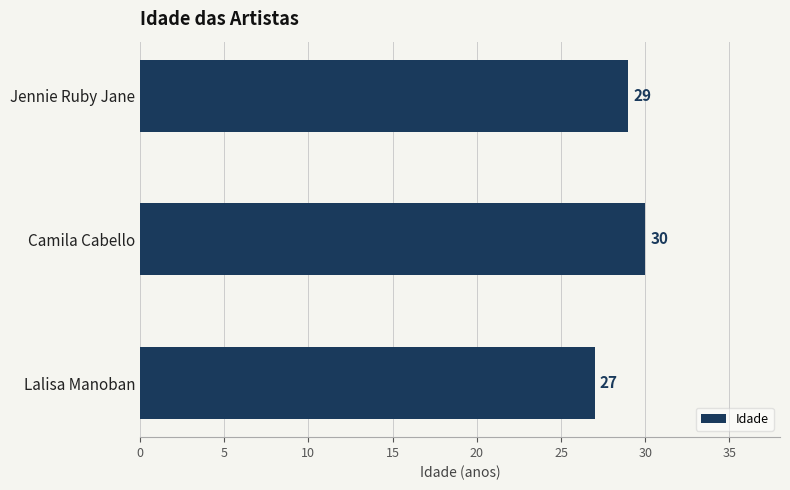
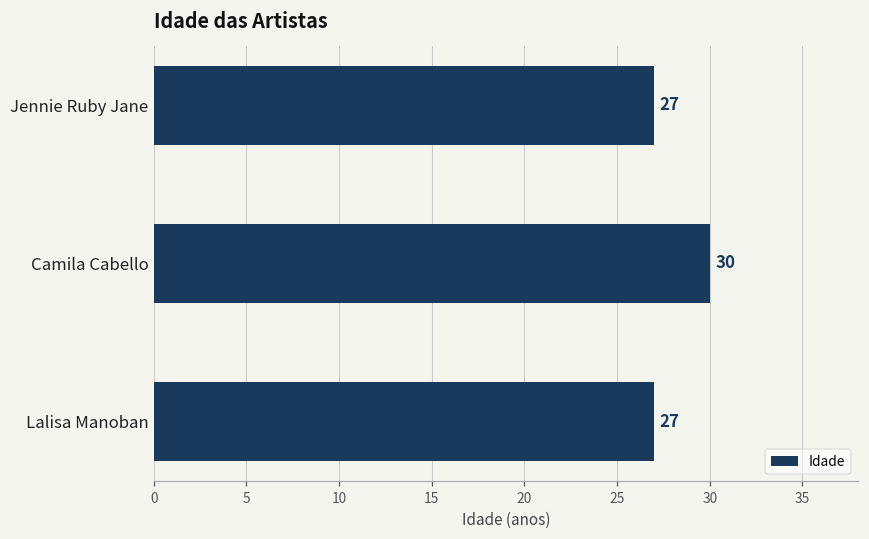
Jennie Ruby Jane: 29 -> 27
